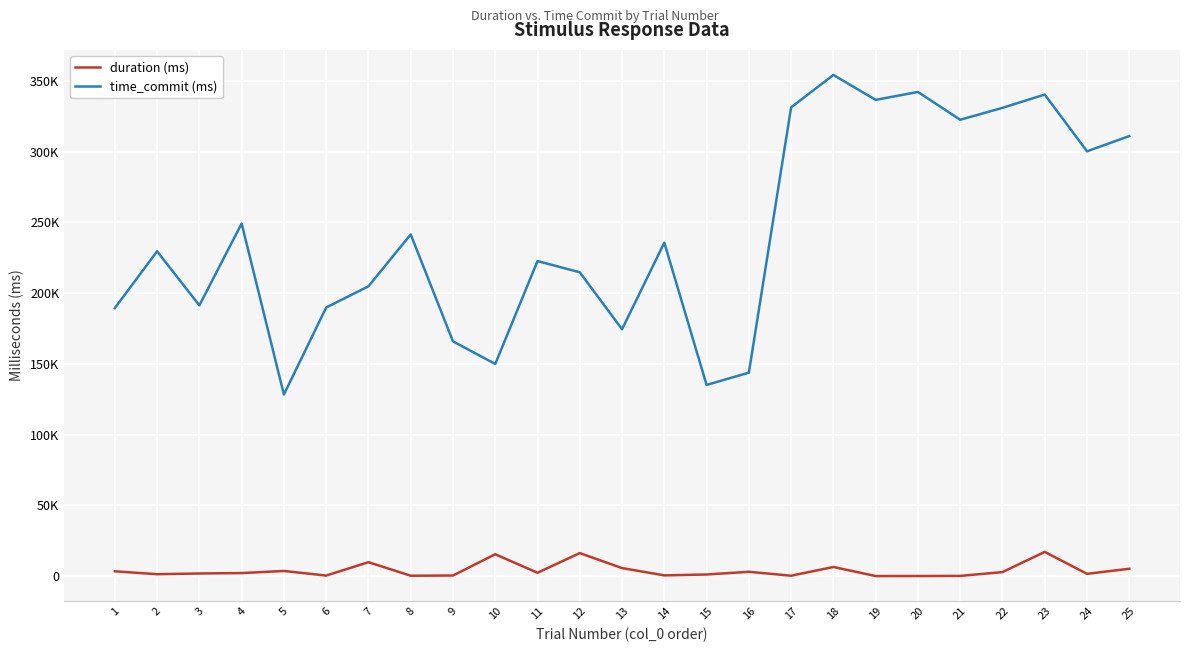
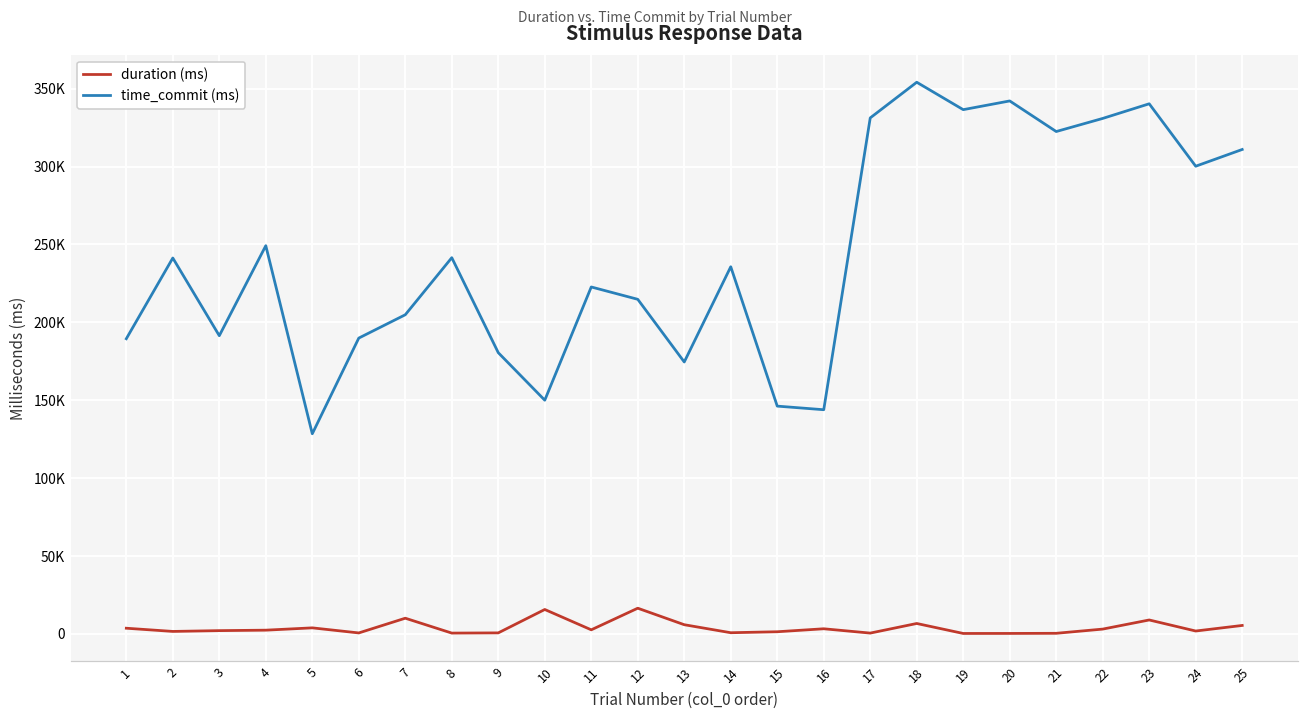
time_commit (ms), 2: 230000 -> 241000
time_commit (ms), 9: 166000 -> 180000
time_commit (ms), 15: 135000 -> 146000
duration (ms), 23: 17000 -> 9000
